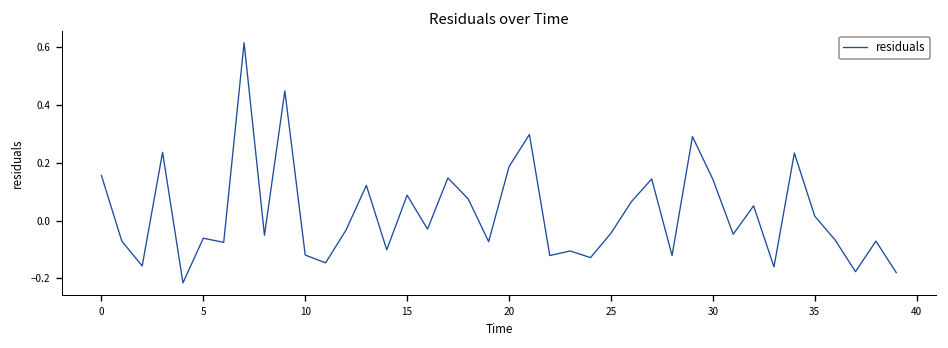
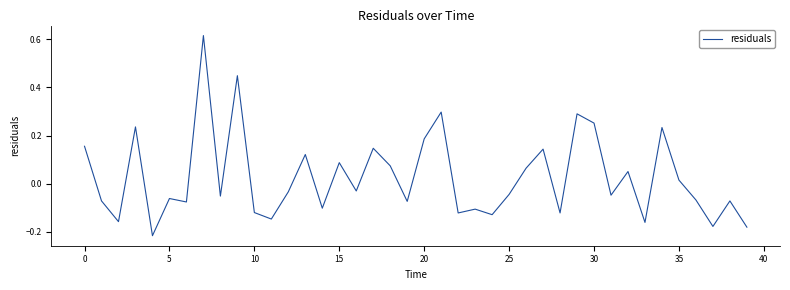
30: 0.14 -> 0.25
